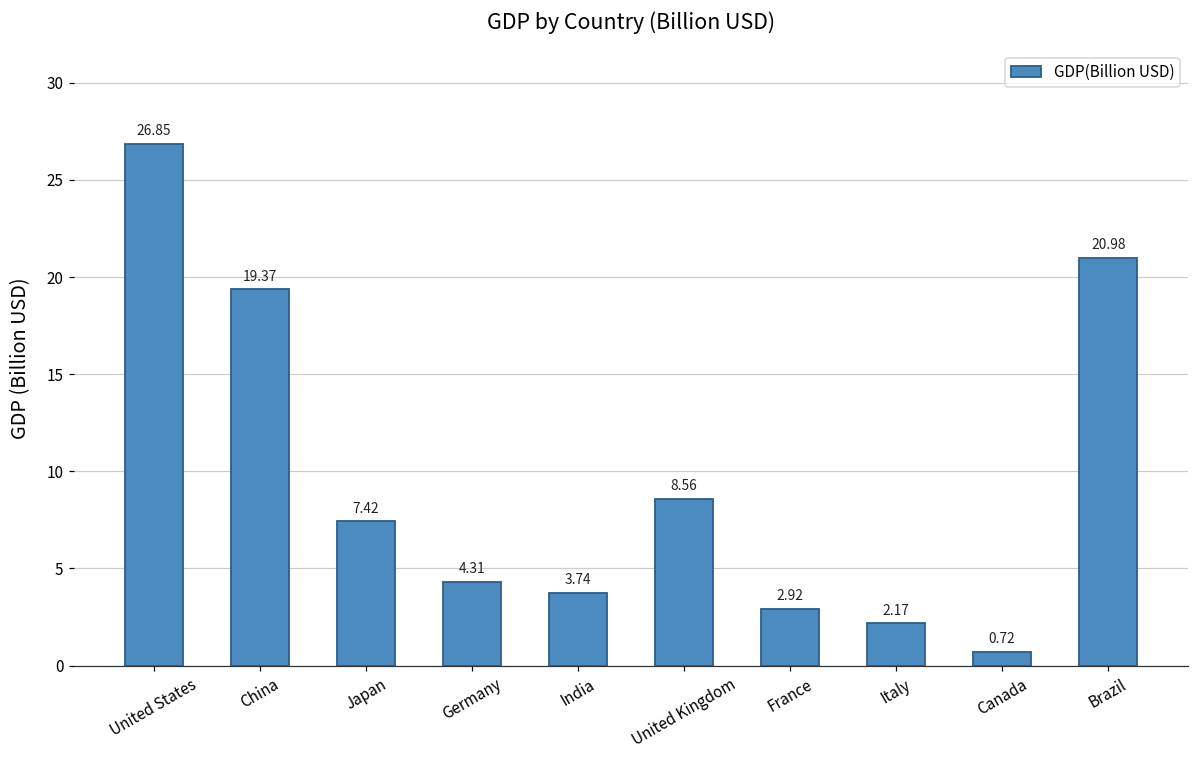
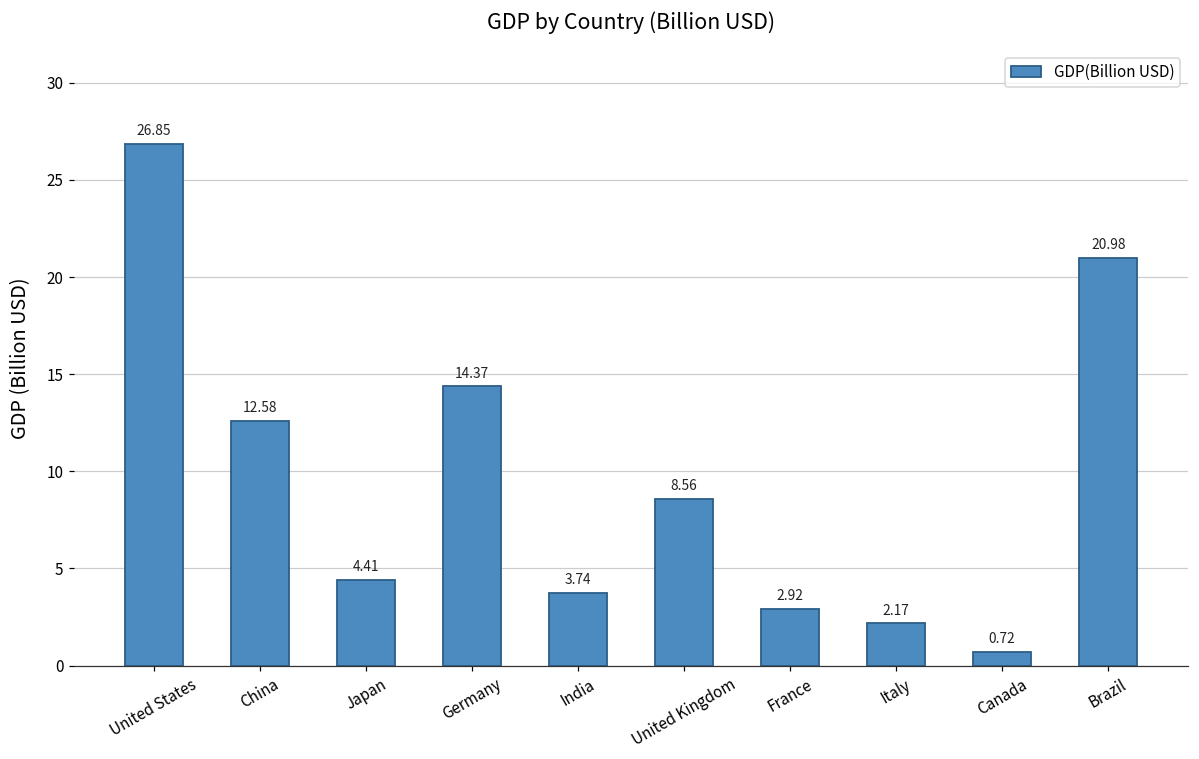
China: 19.37 -> 12.58
Japan: 7.42 -> 4.41
Germany: 4.31 -> 14.37
